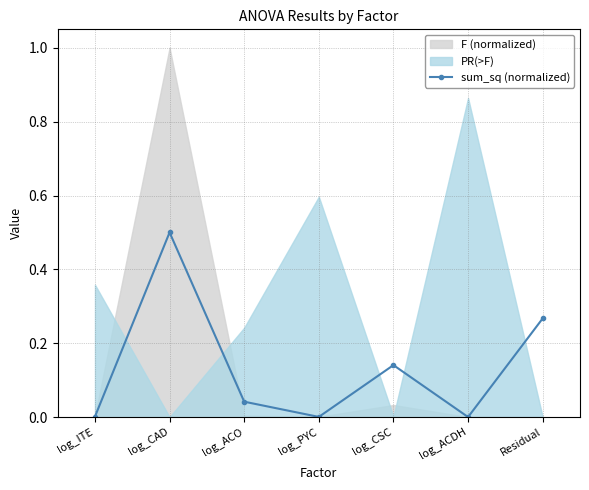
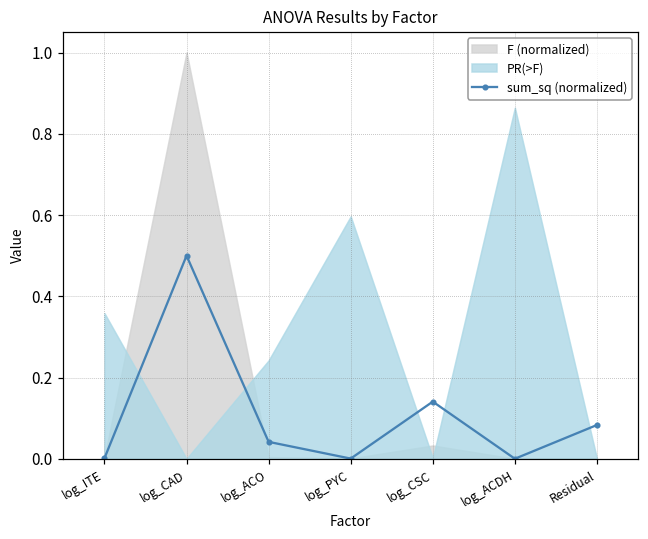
sum_sq (normalized), Residual: 0.27 -> 0.08
